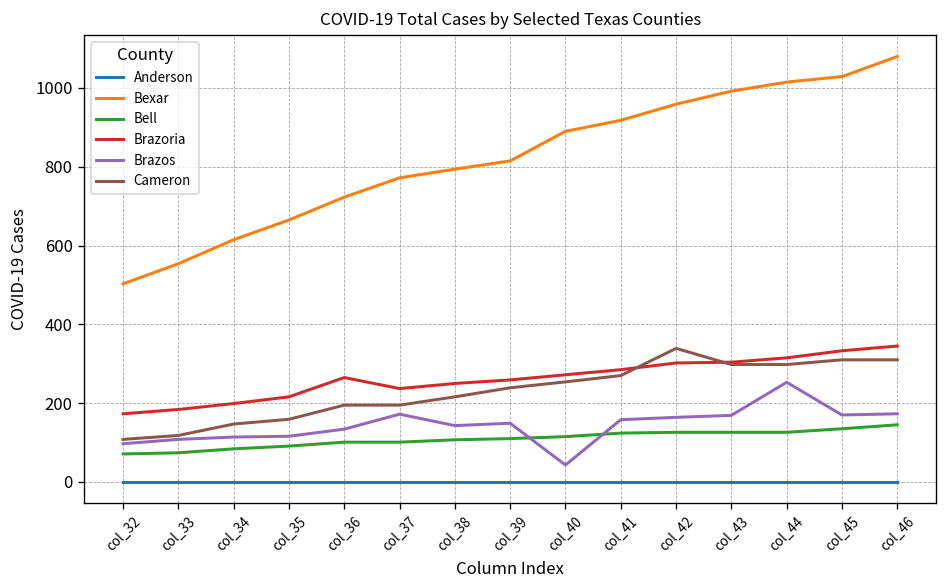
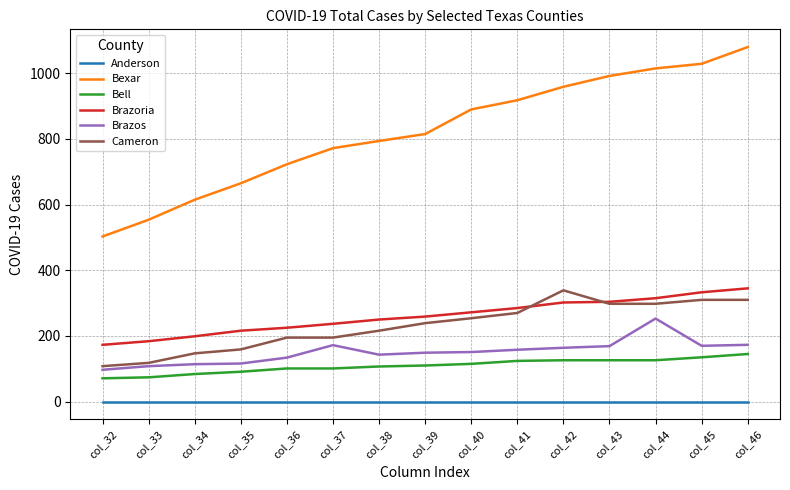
Brazoria, col_36: 270 -> 230
Brazos, col_40: 40 -> 150
